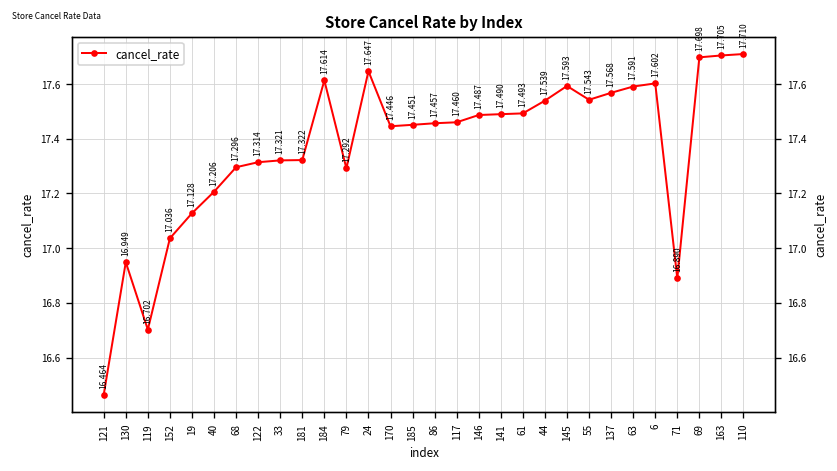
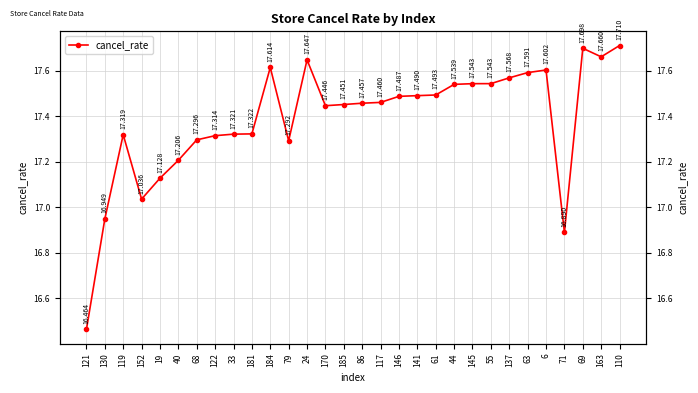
119: 16.702 -> 17.319
145: 17.593 -> 17.543
163: 17.705 -> 17.660
